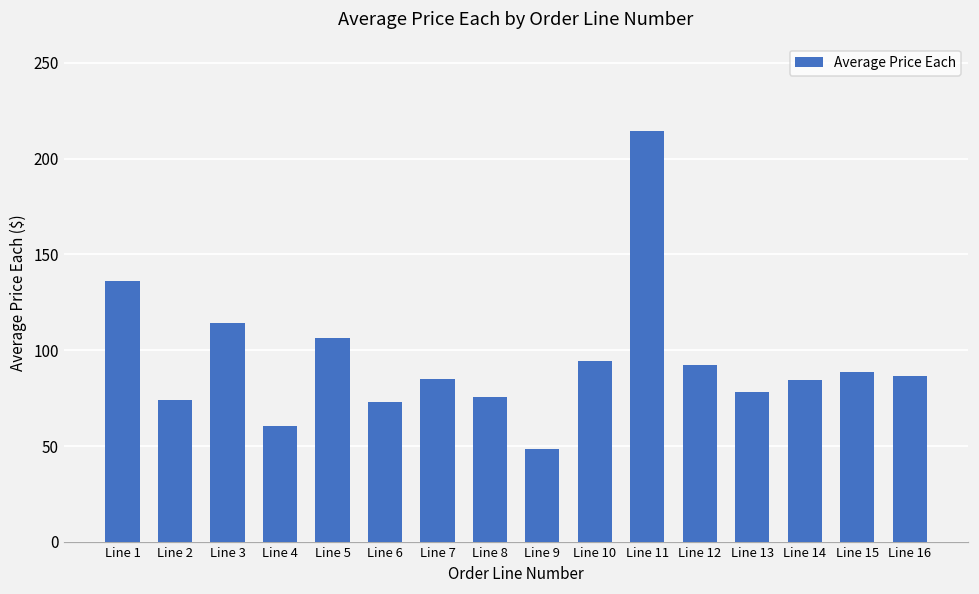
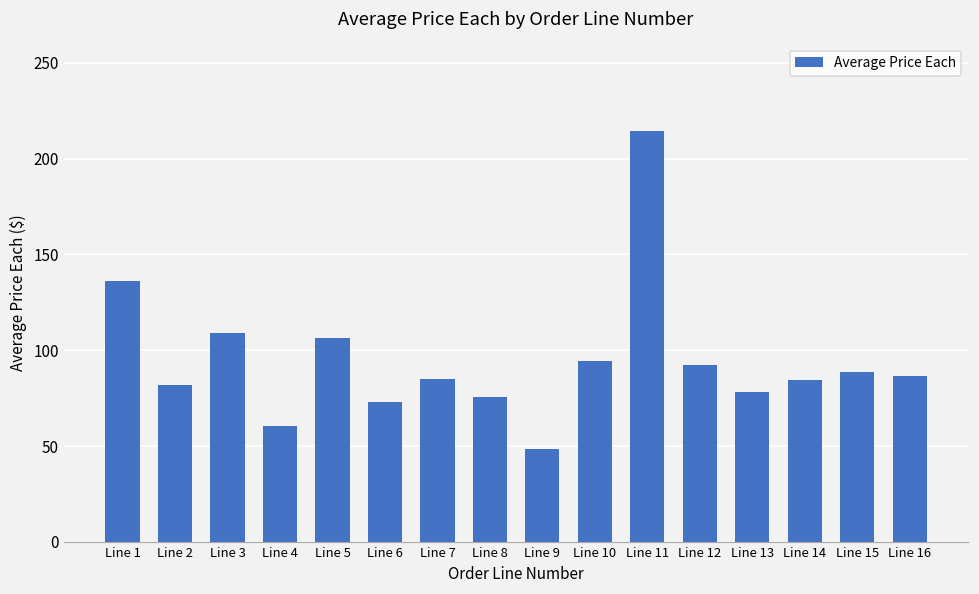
Line 2: 74 -> 82
Line 3: 114 -> 109
